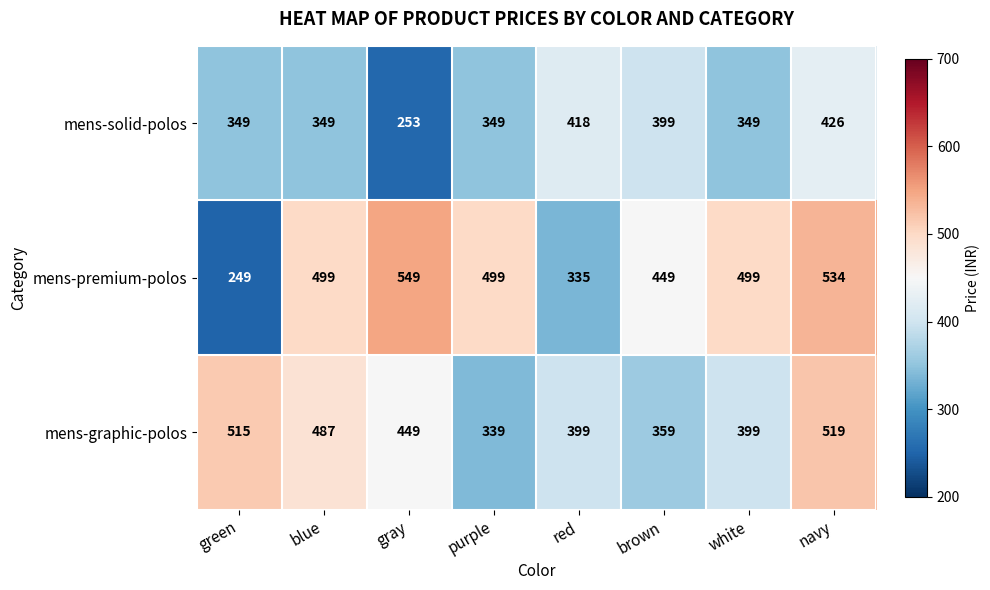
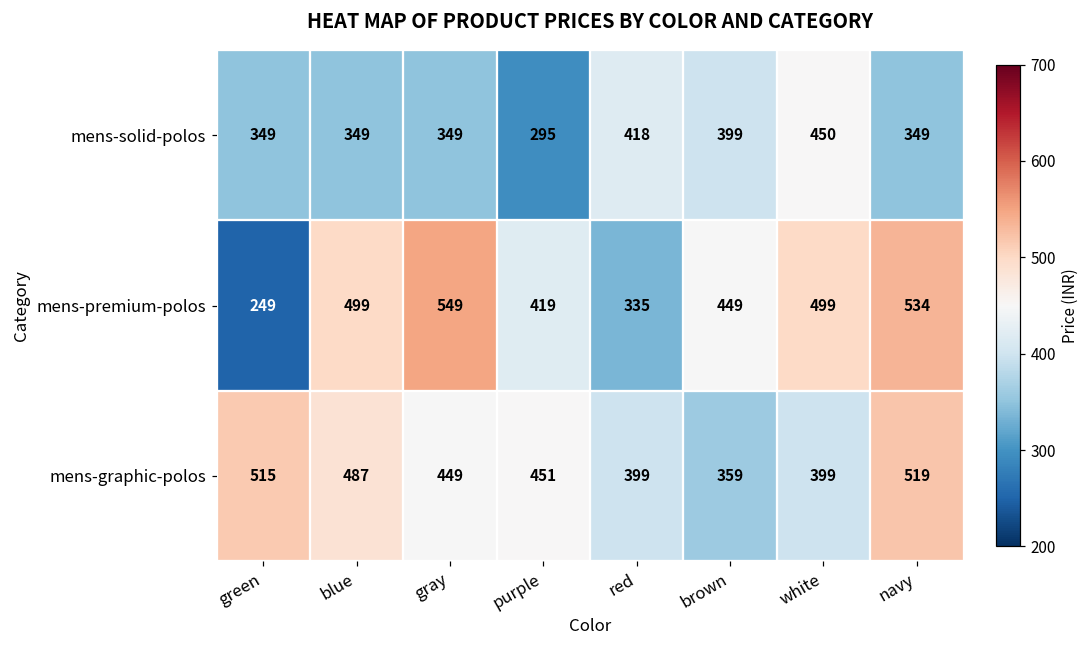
mens-solid-polos, gray: 253 -> 349
mens-solid-polos, purple: 349 -> 295
mens-solid-polos, white: 349 -> 450
mens-solid-polos, navy: 426 -> 349
mens-premium-polos, purple: 499 -> 419
mens-graphic-polos, purple: 339 -> 451
